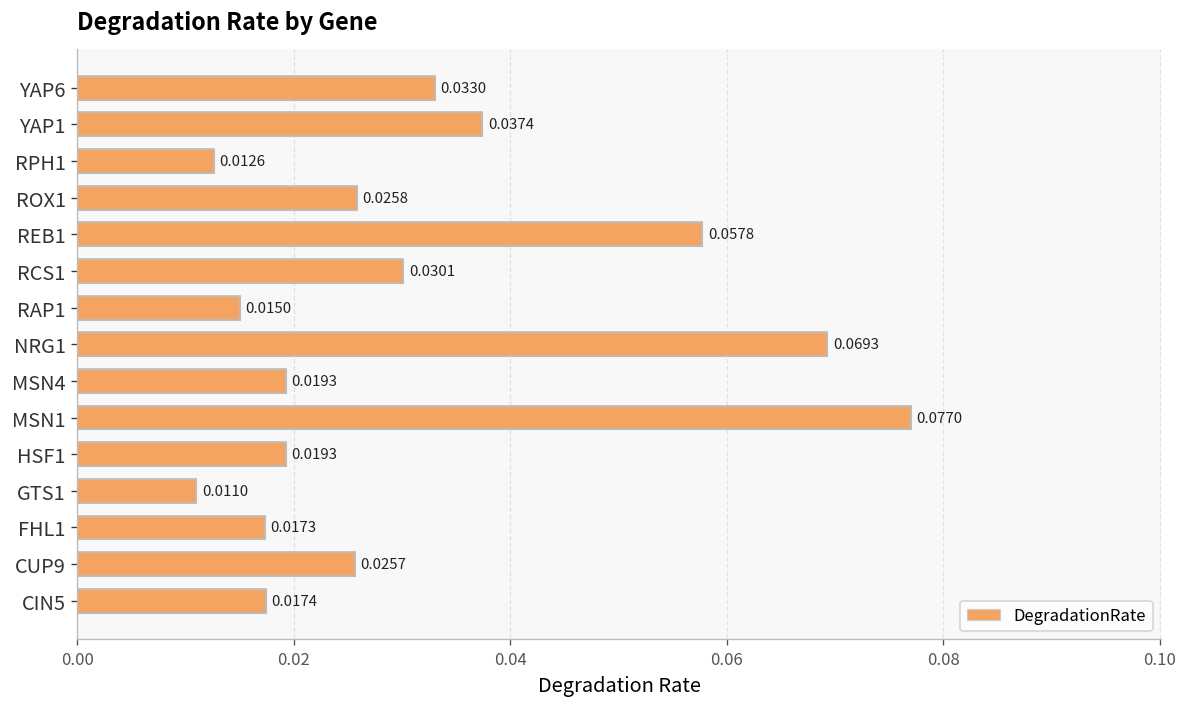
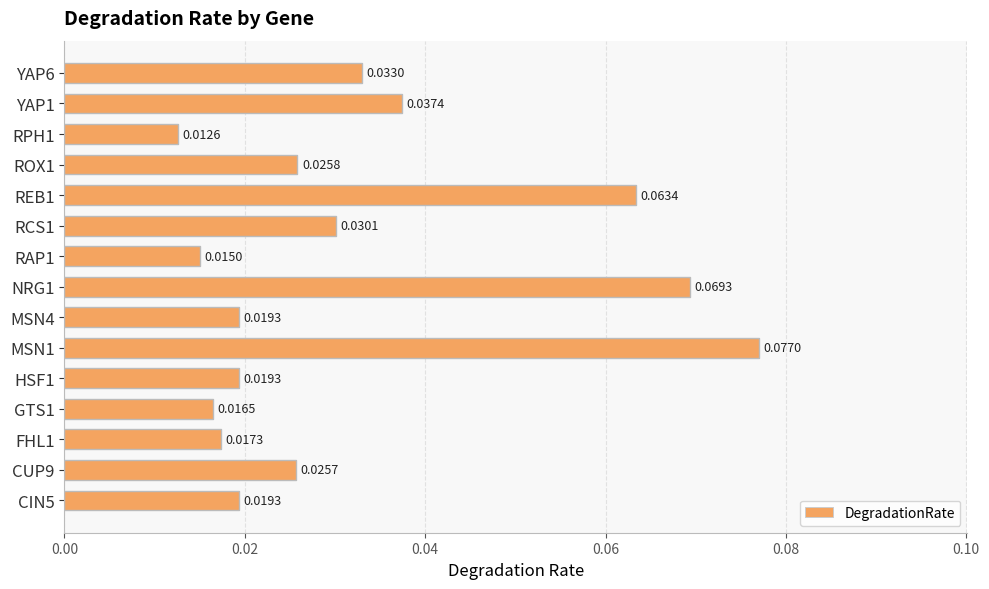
REB1: 0.0578 -> 0.0634
GTS1: 0.0110 -> 0.0165
CIN5: 0.0174 -> 0.0193
